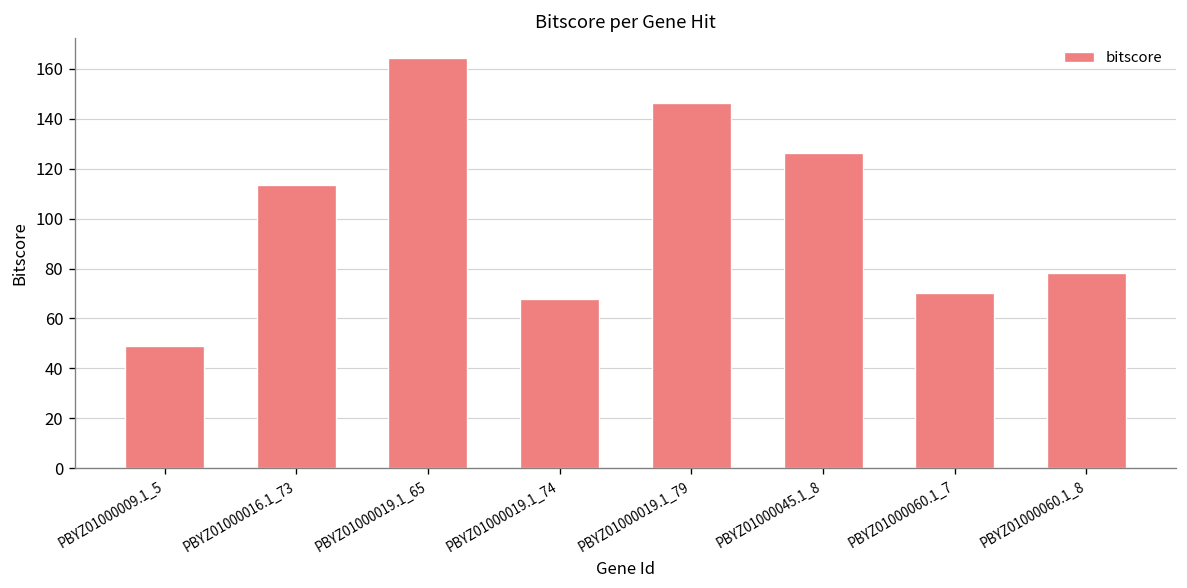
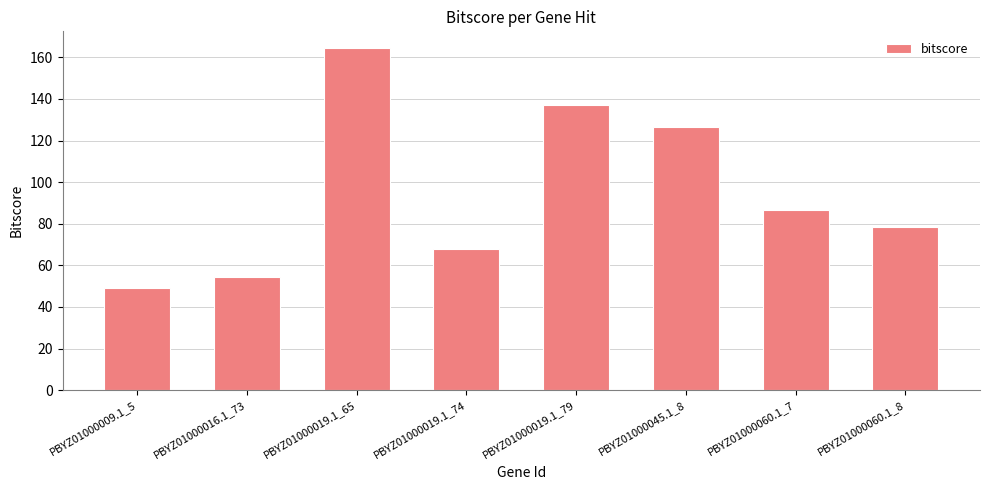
PBYZ01000016.1_73: 114 -> 55
PBYZ01000019.1_79: 146 -> 137
PBYZ01000060.1_7: 70 -> 87
